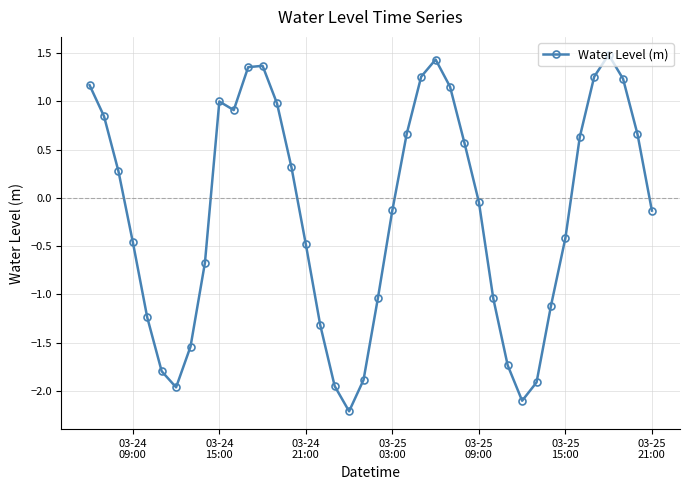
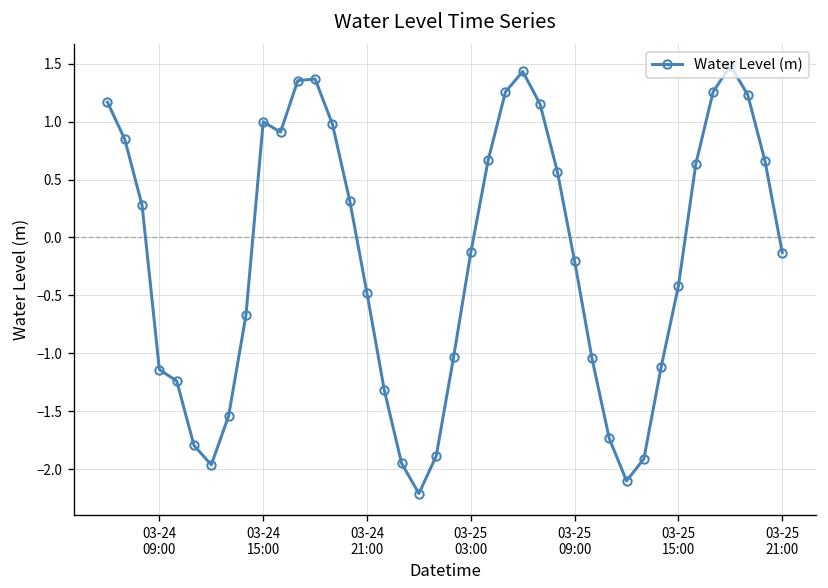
03-24 09:00: -0.5 -> -1.1
03-25 09:00: 0.0 -> -0.2
